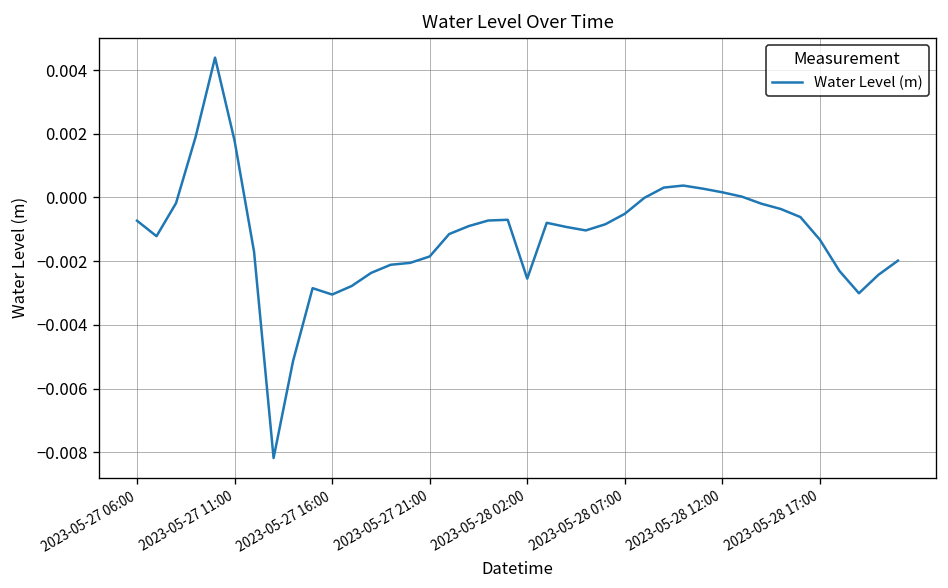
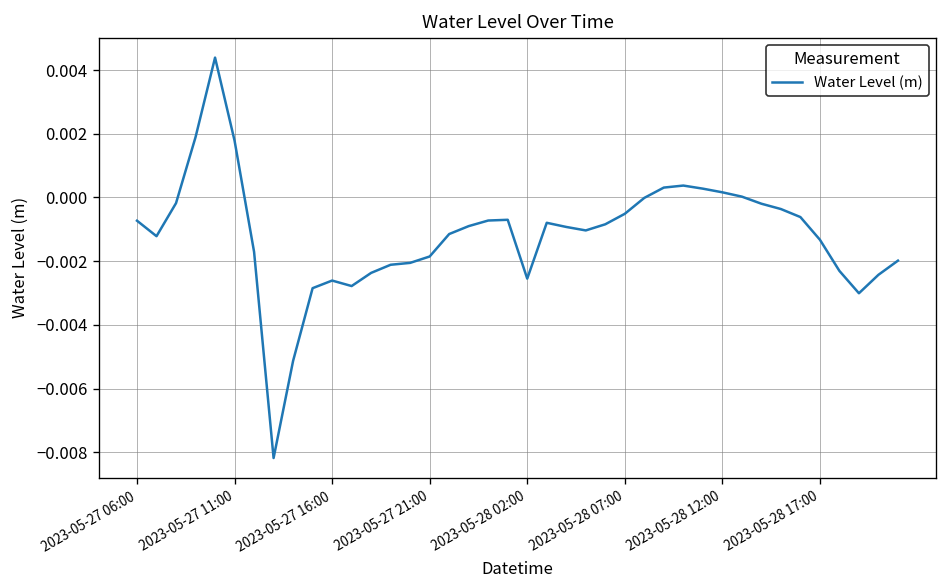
2023-05-27 16:00: -0.0030 -> -0.0026
